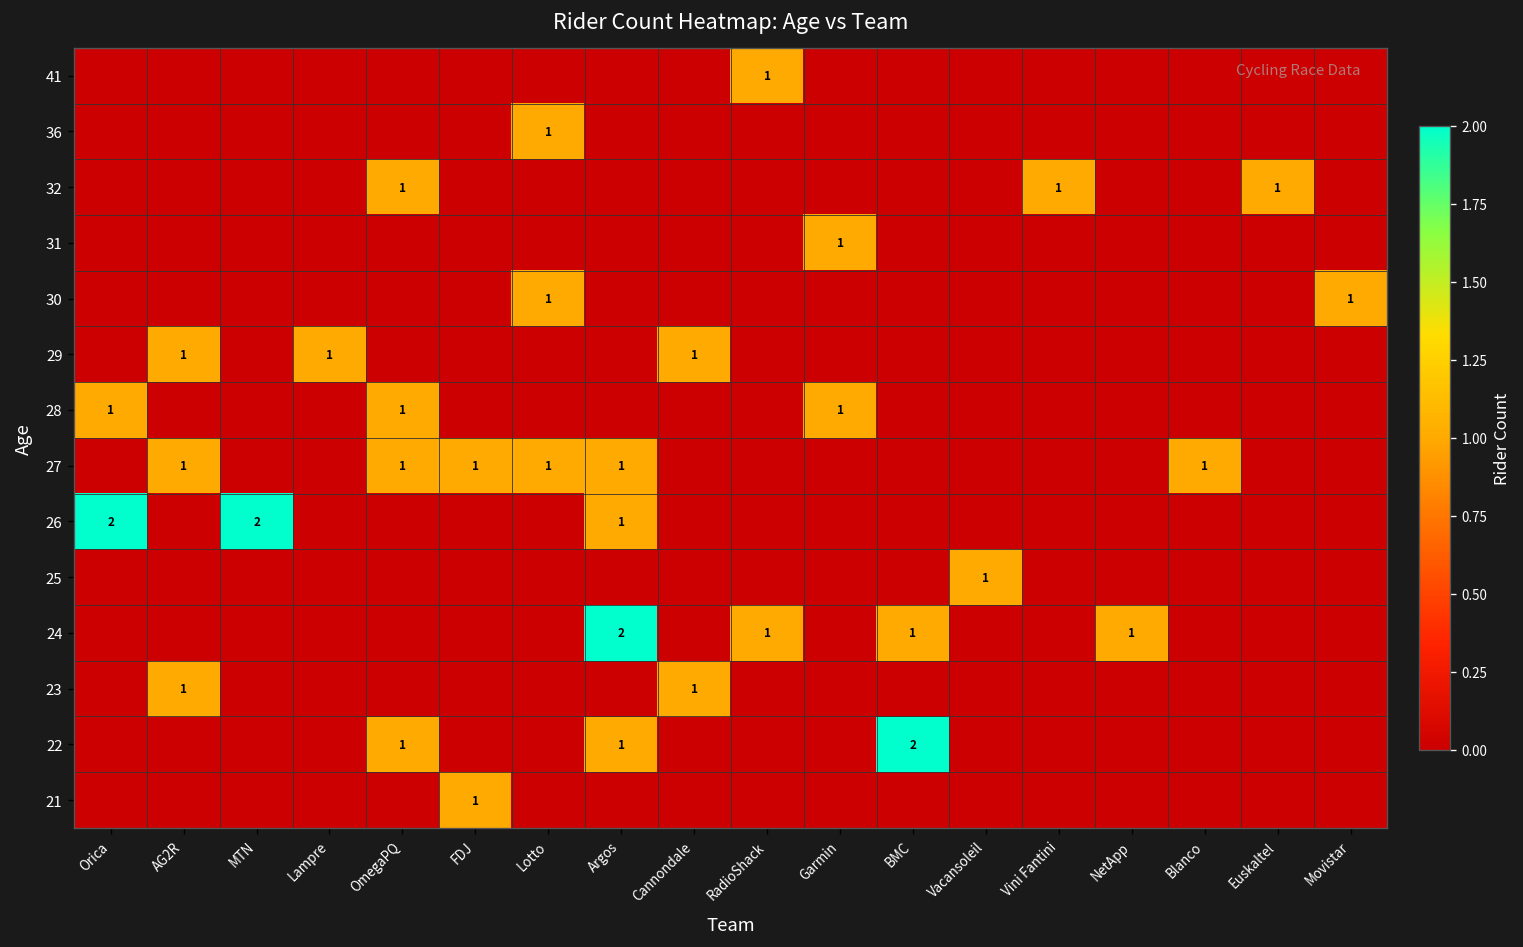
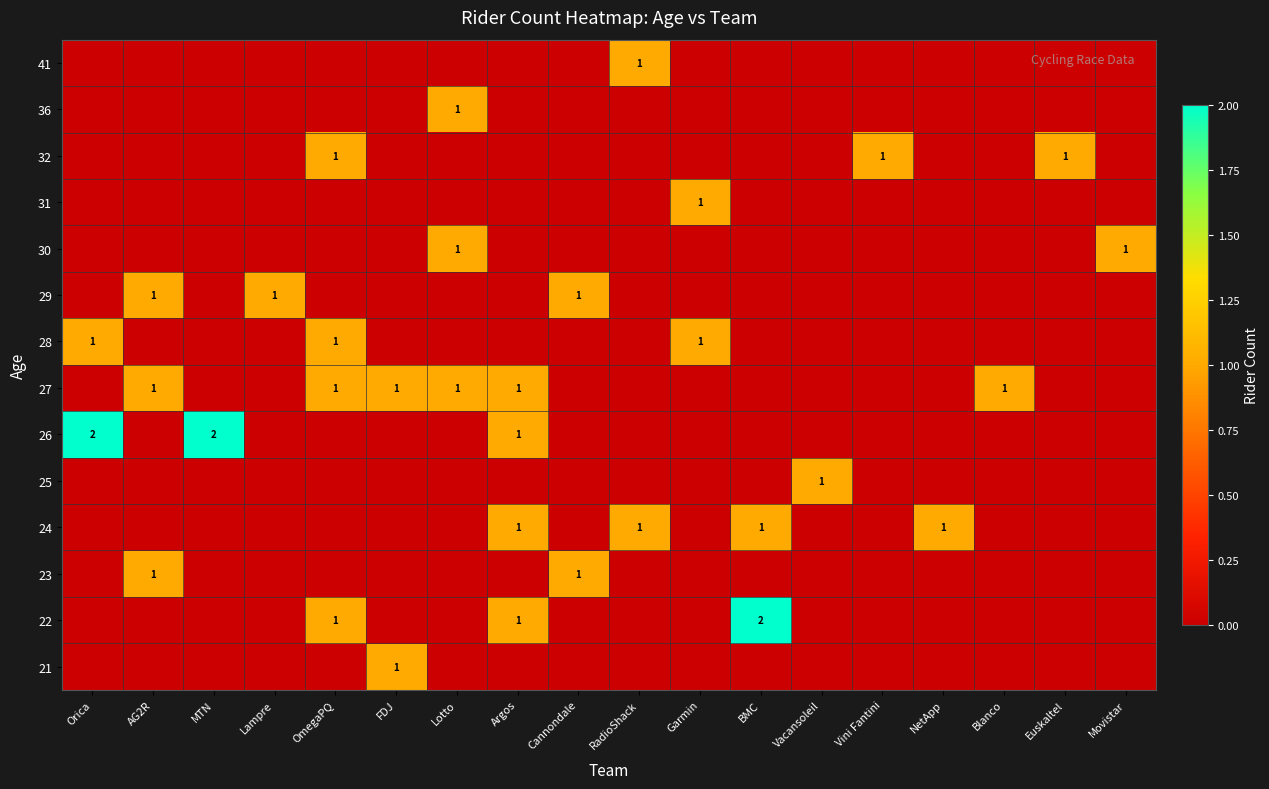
24, Argos: 2 -> 1
